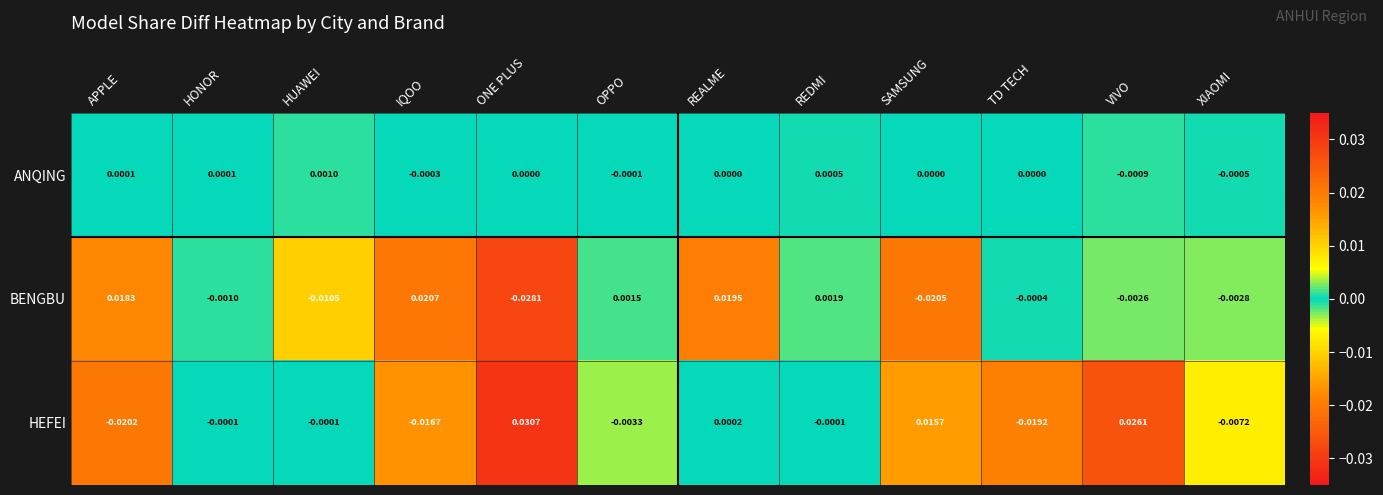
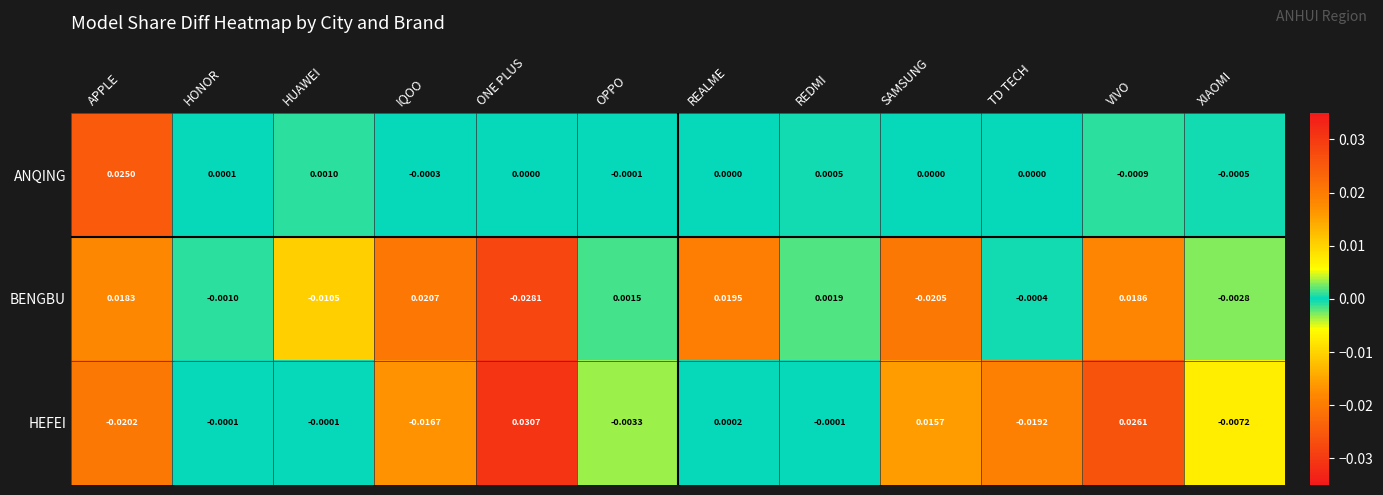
ANQING, APPLE: 0.0001 -> 0.0250
BENGBU, VIVO: -0.0026 -> 0.0186
